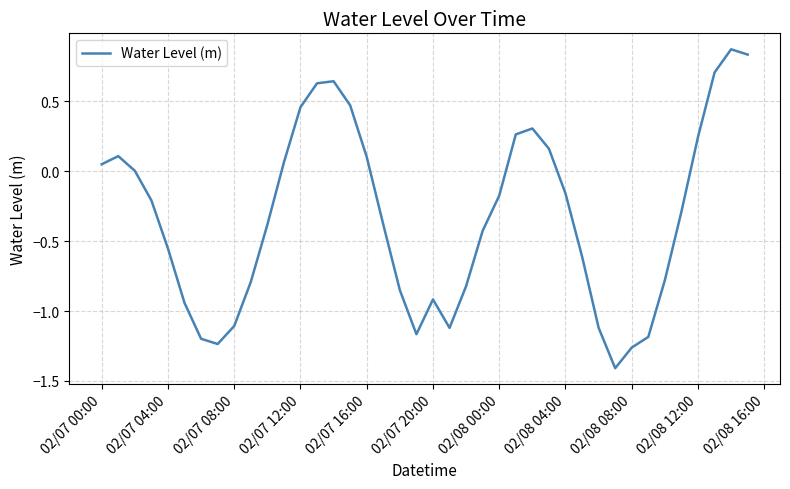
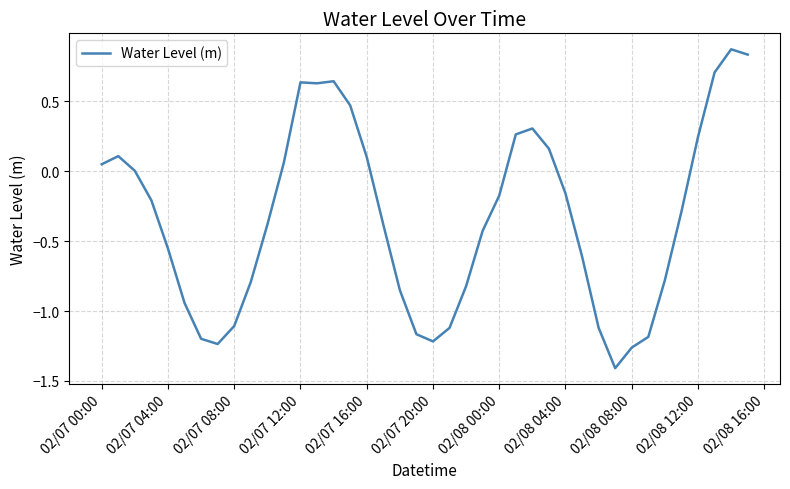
02/07 12:00: 0.46 -> 0.64
02/07 20:00: -0.92 -> -1.22
